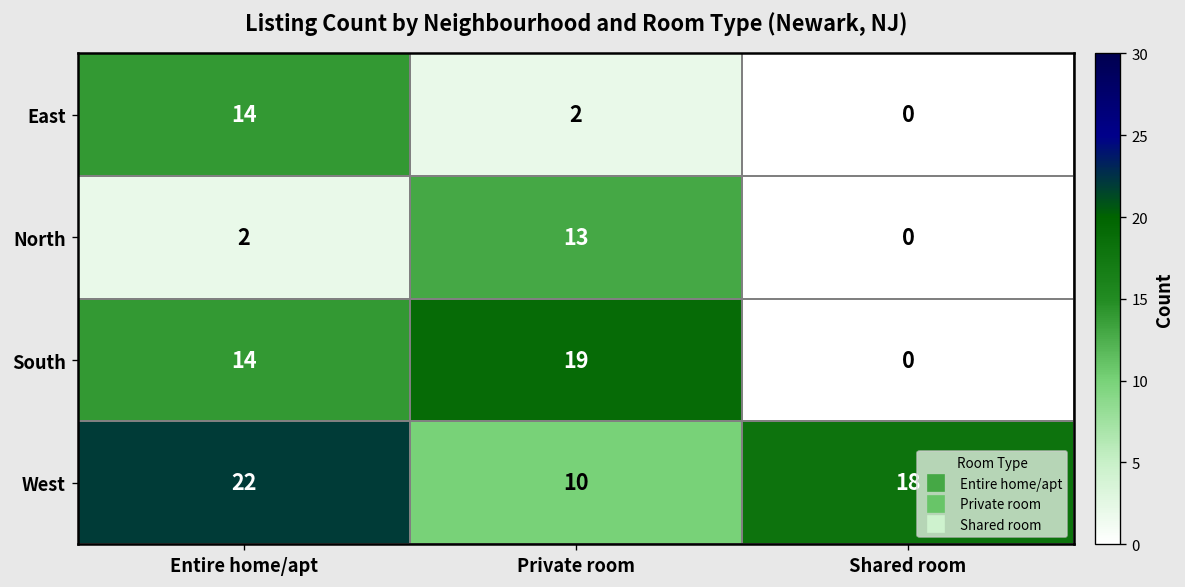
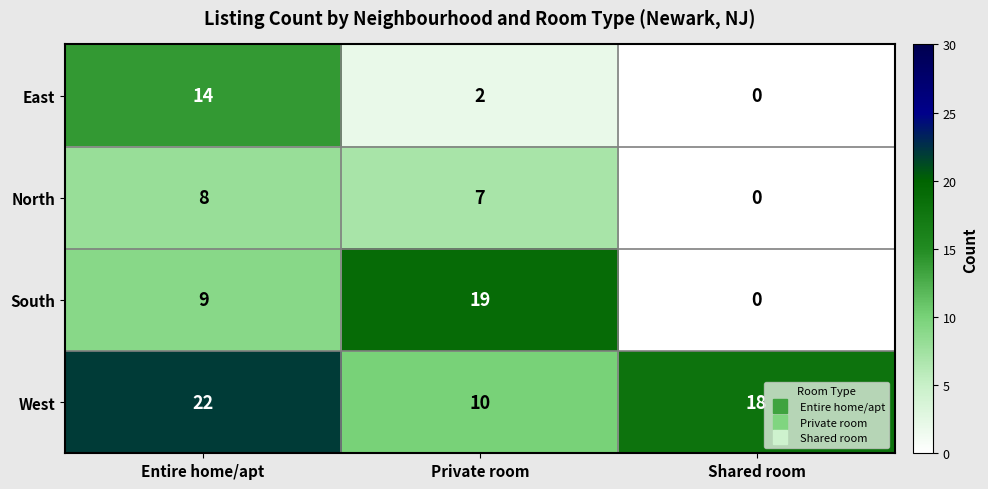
North, Entire home/apt: 2 -> 8
North, Private room: 13 -> 7
South, Entire home/apt: 14 -> 9
